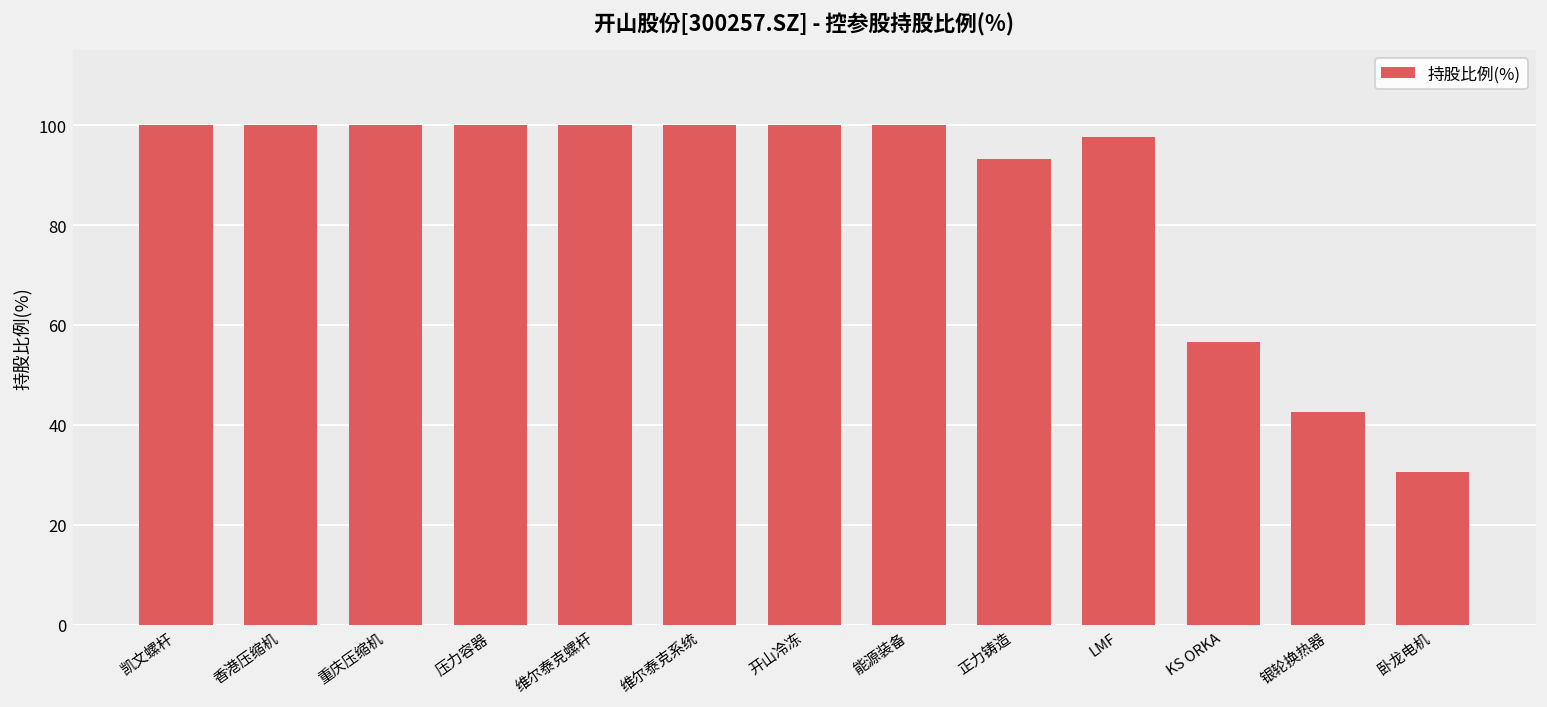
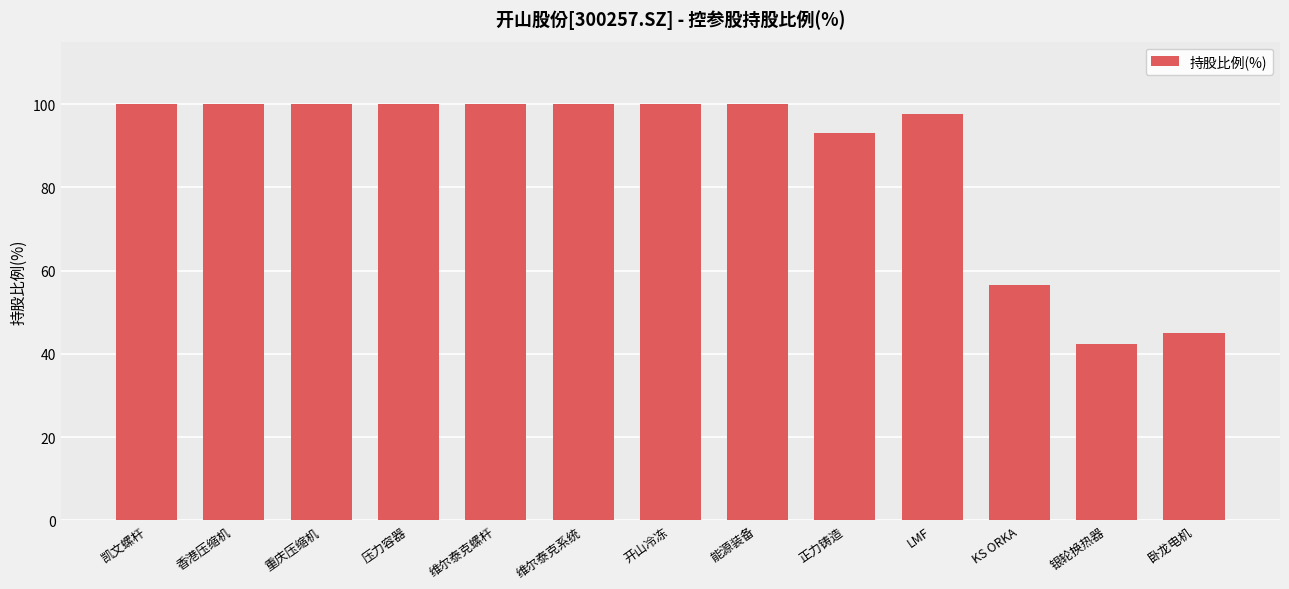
卧龙电机: 31 -> 45
